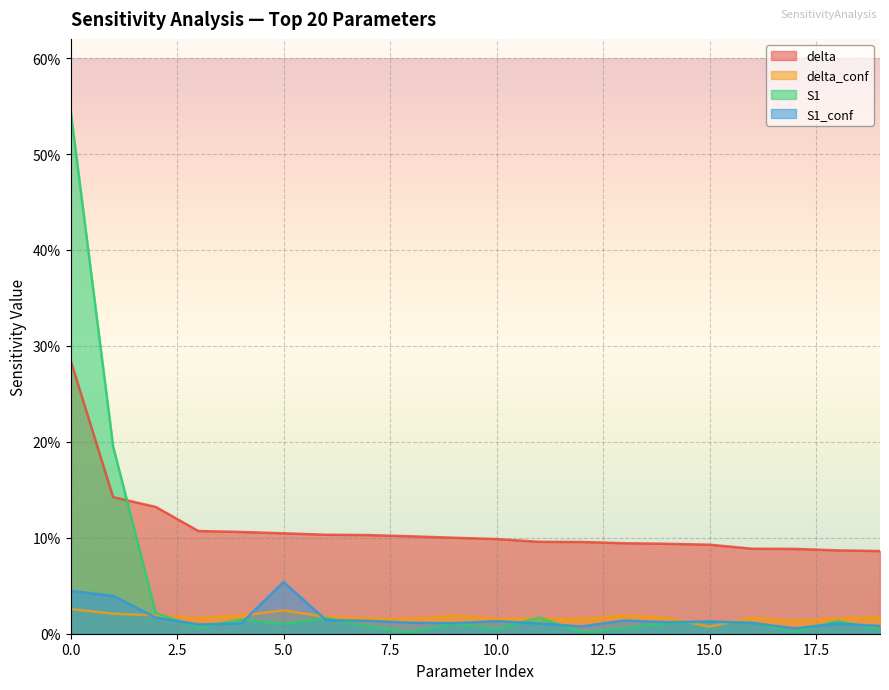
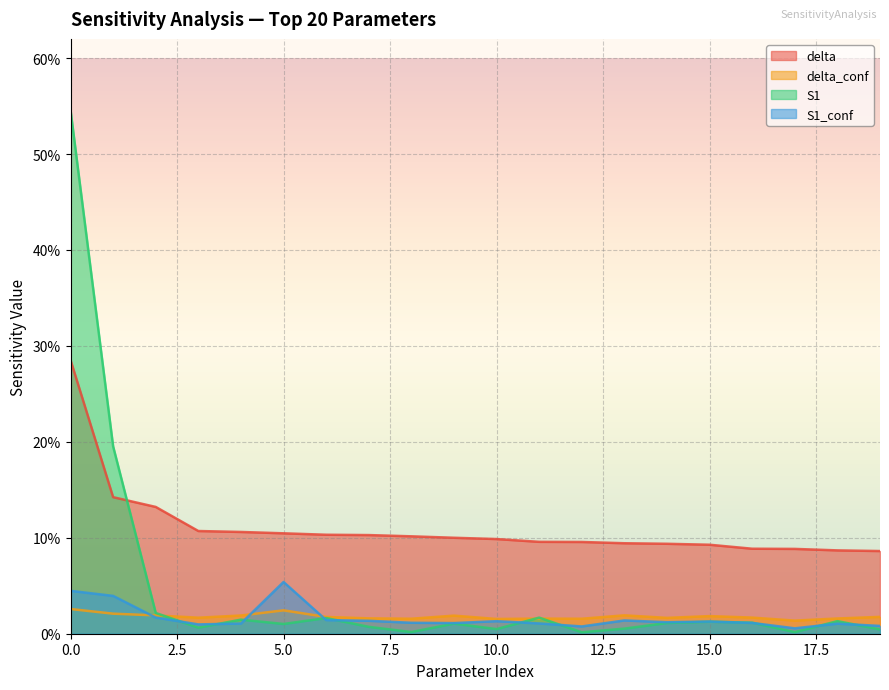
delta_conf, 15.0: 1% -> 2%
